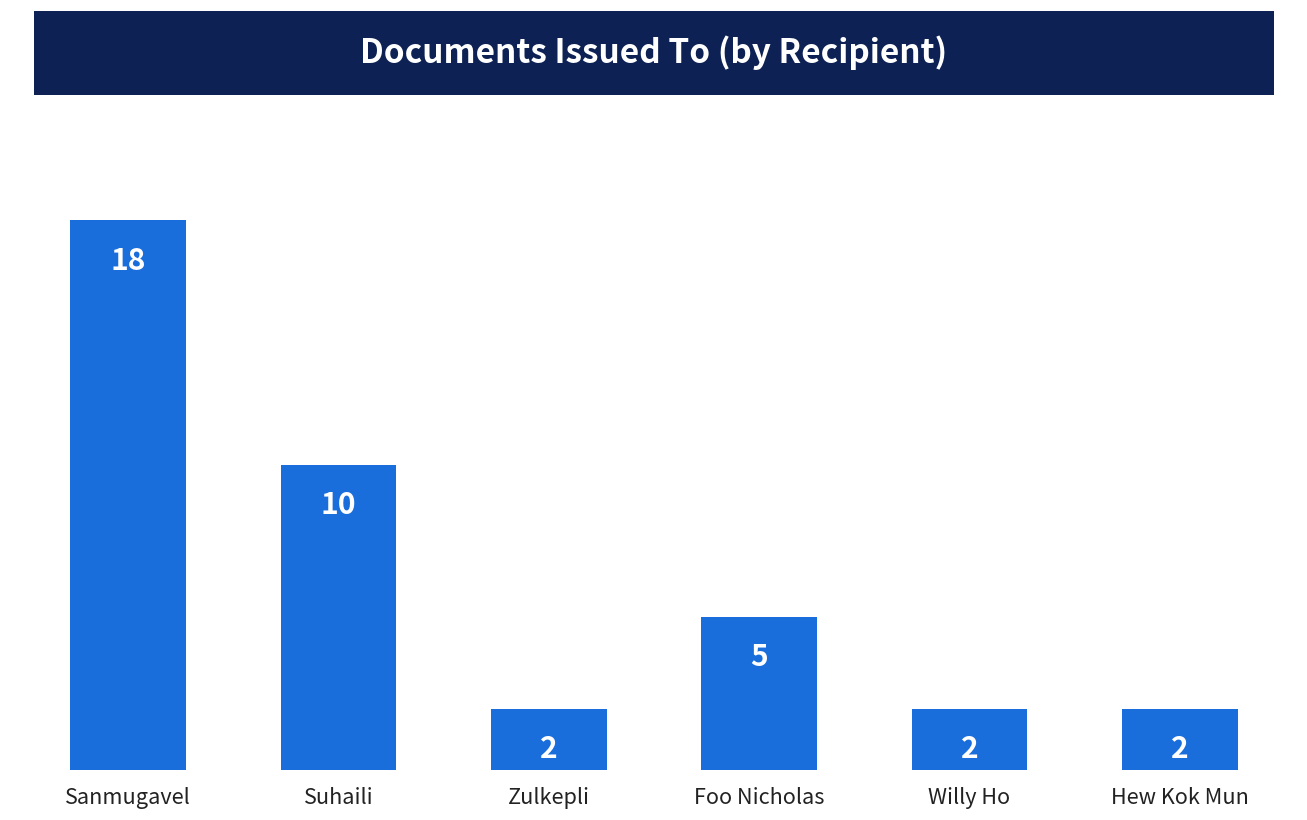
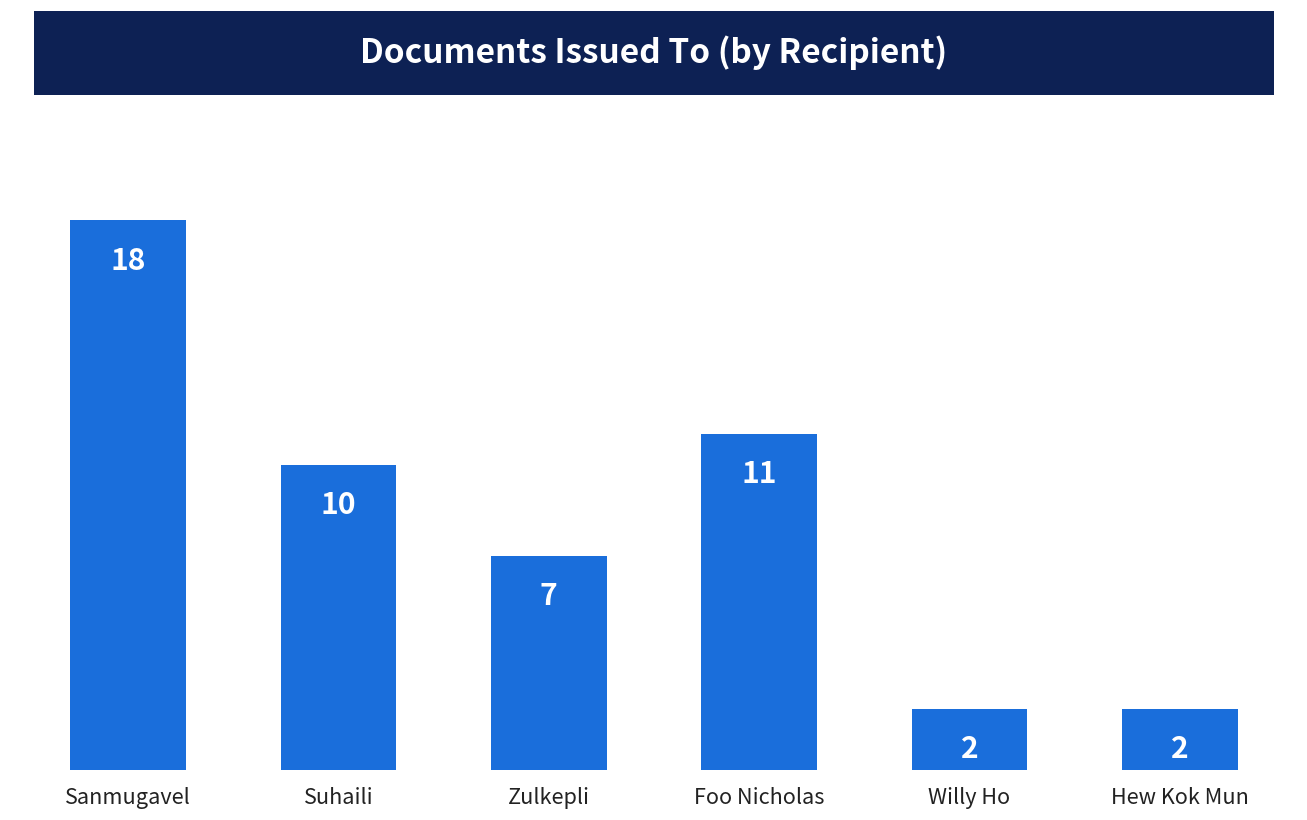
Zulkepli: 2 -> 7
Foo Nicholas: 5 -> 11
